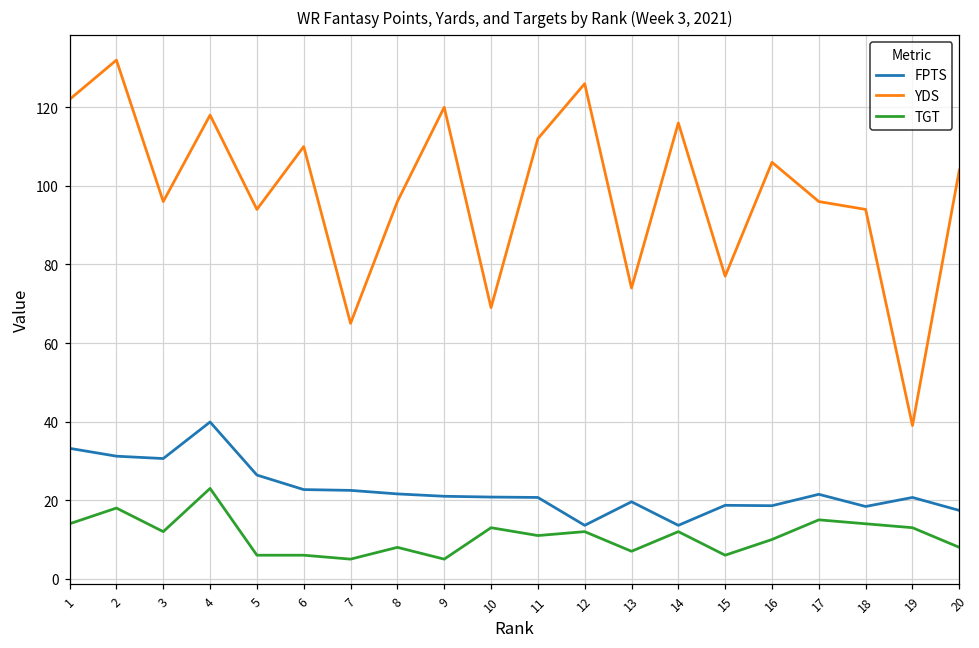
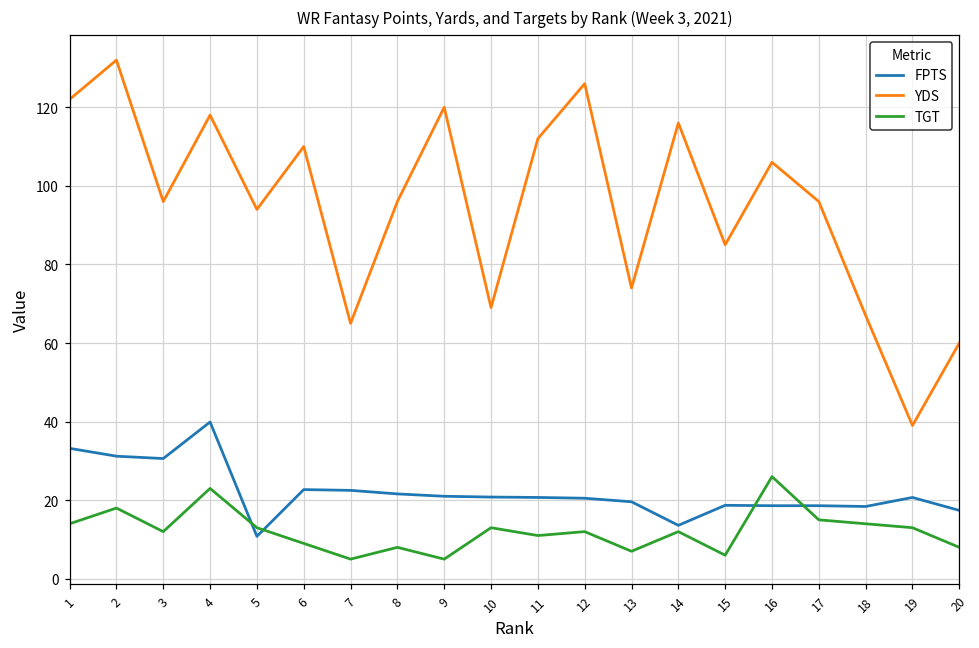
FPTS, 5: 26 -> 11
TGT, 5: 6 -> 13
TGT, 6: 6 -> 9
FPTS, 12: 14 -> 21
YDS, 15: 77 -> 85
TGT, 16: 10 -> 26
FPTS, 17: 22 -> 19
YDS, 18: 94 -> 67
YDS, 20: 104 -> 60
